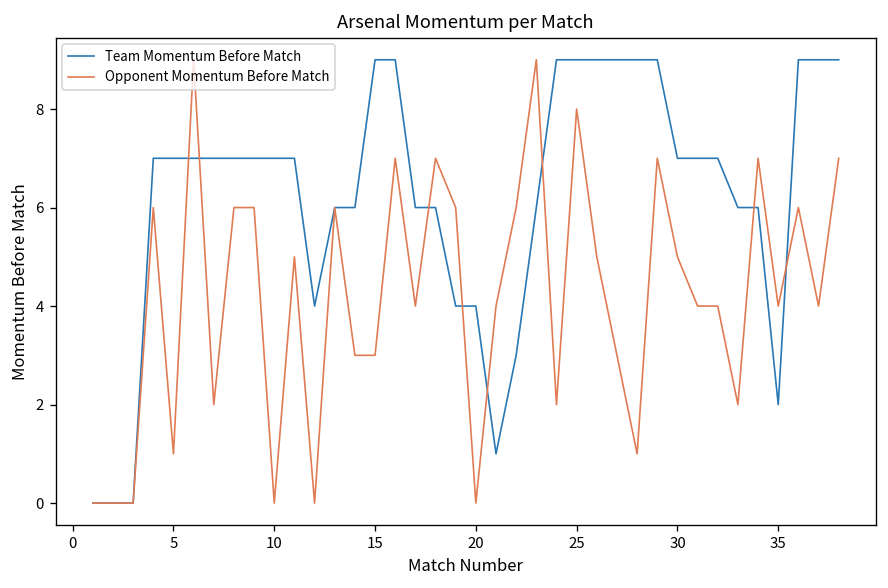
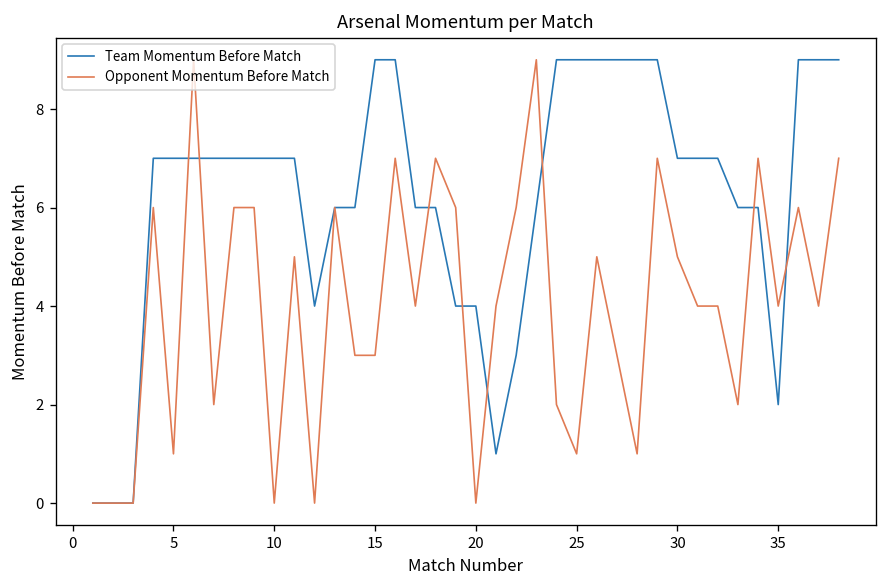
Opponent Momentum Before Match, 25: 8 -> 1
